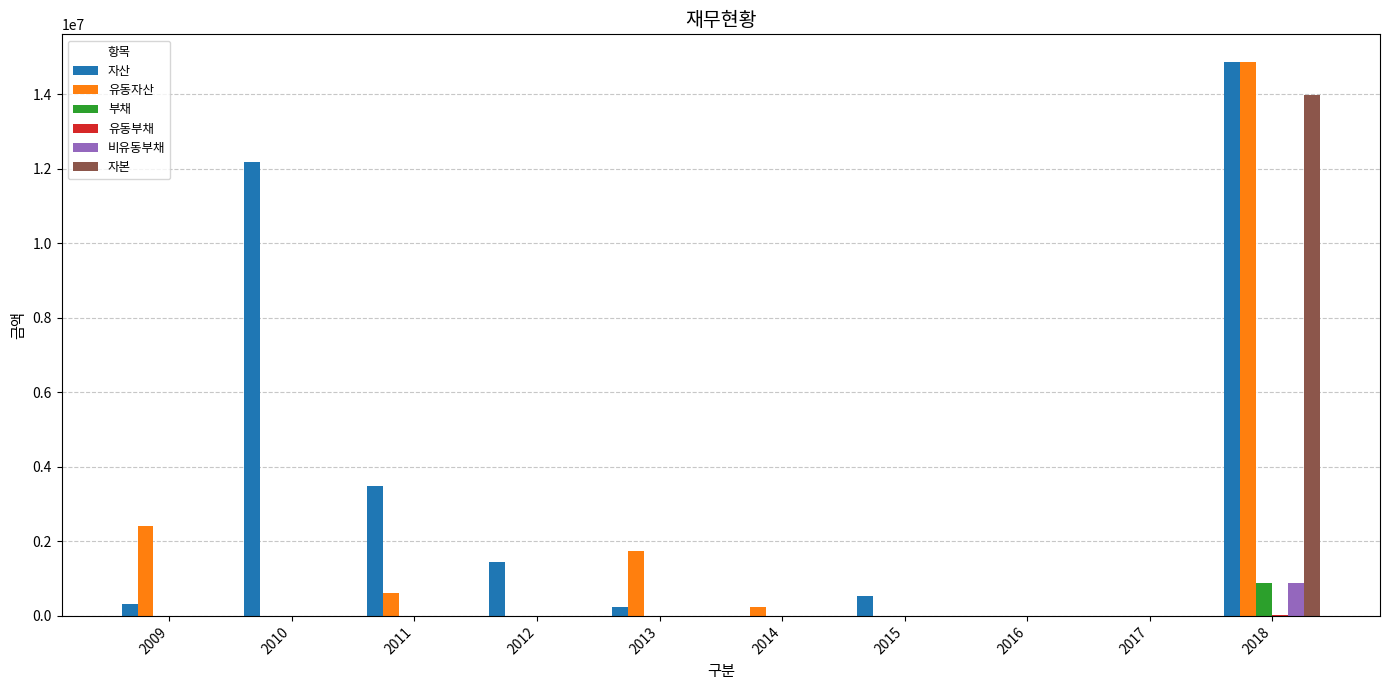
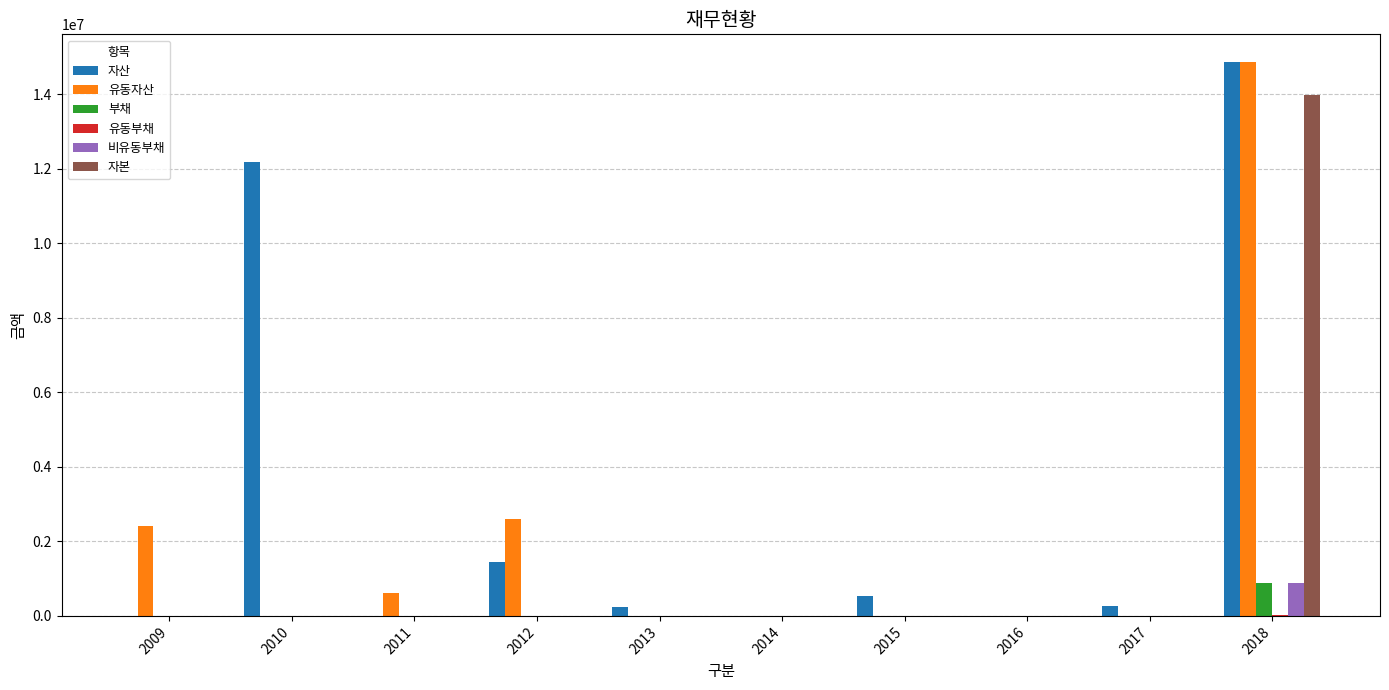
자산, 2009: 300000 -> 0
자산, 2011: 3500000 -> 0
유동자산, 2012: 0 -> 2600000
유동자산, 2013: 1800000 -> 0
유동자산, 2014: 200000 -> 0
자산, 2017: 0 -> 300000
